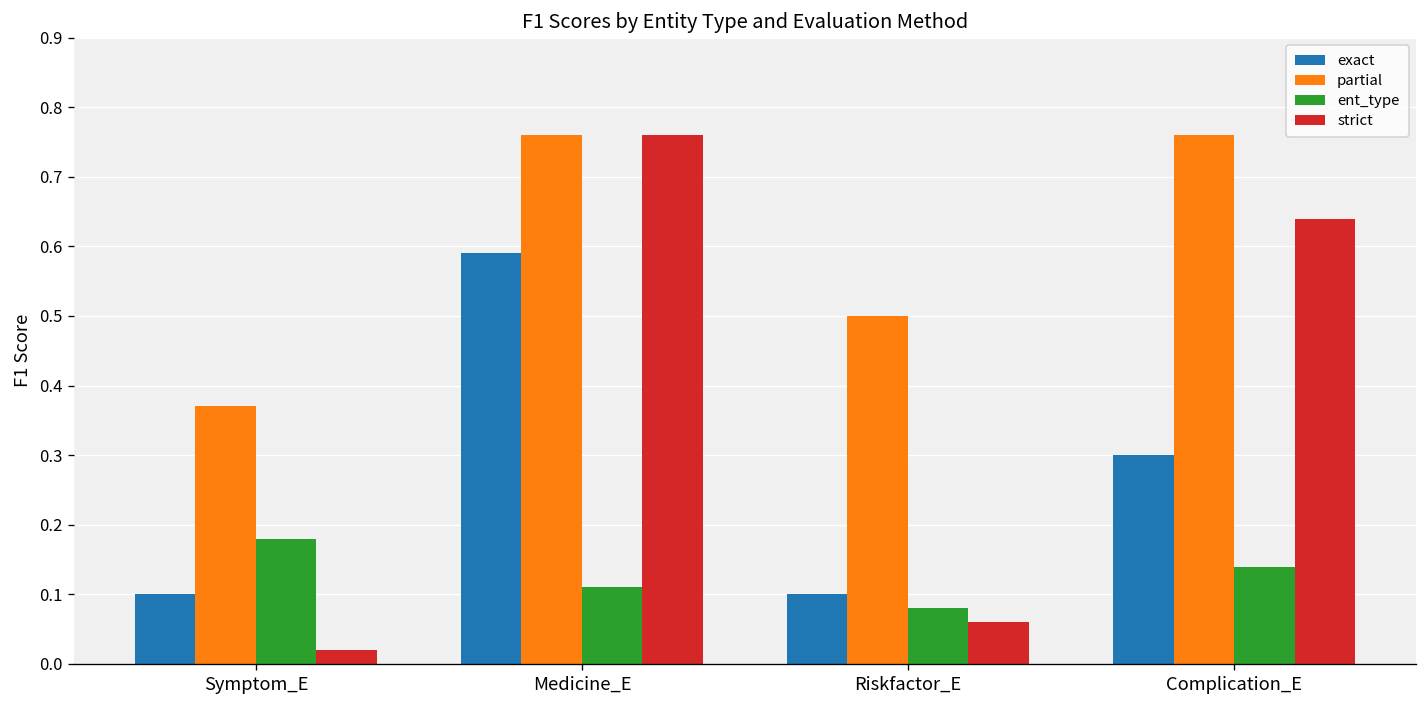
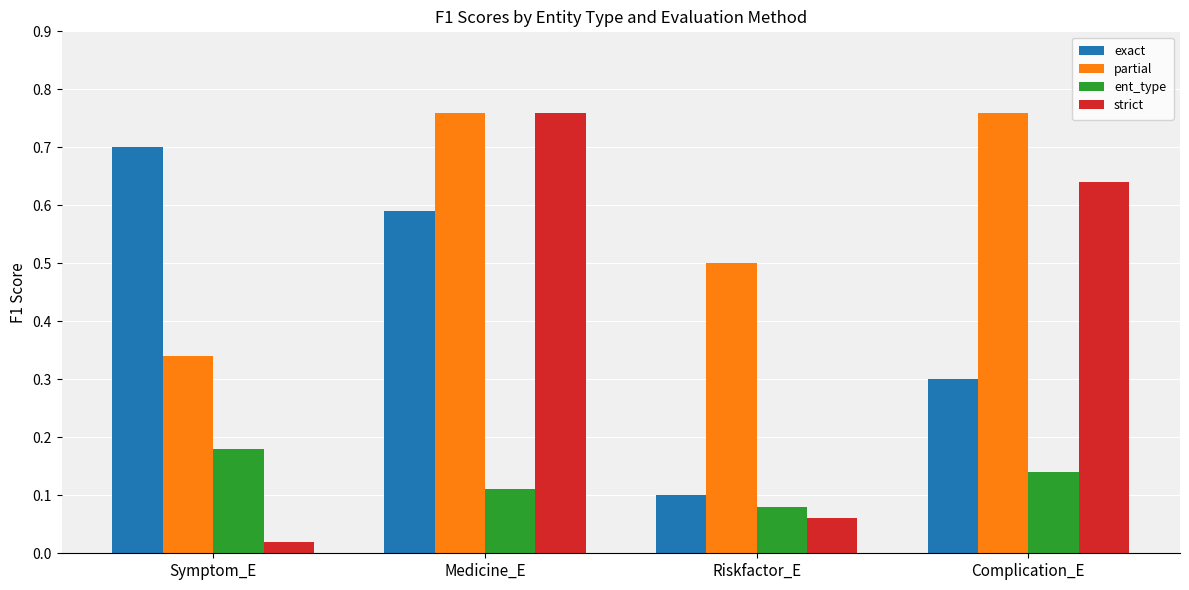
exact, Symptom_E: 0.1 -> 0.7
partial, Symptom_E: 0.37 -> 0.34
